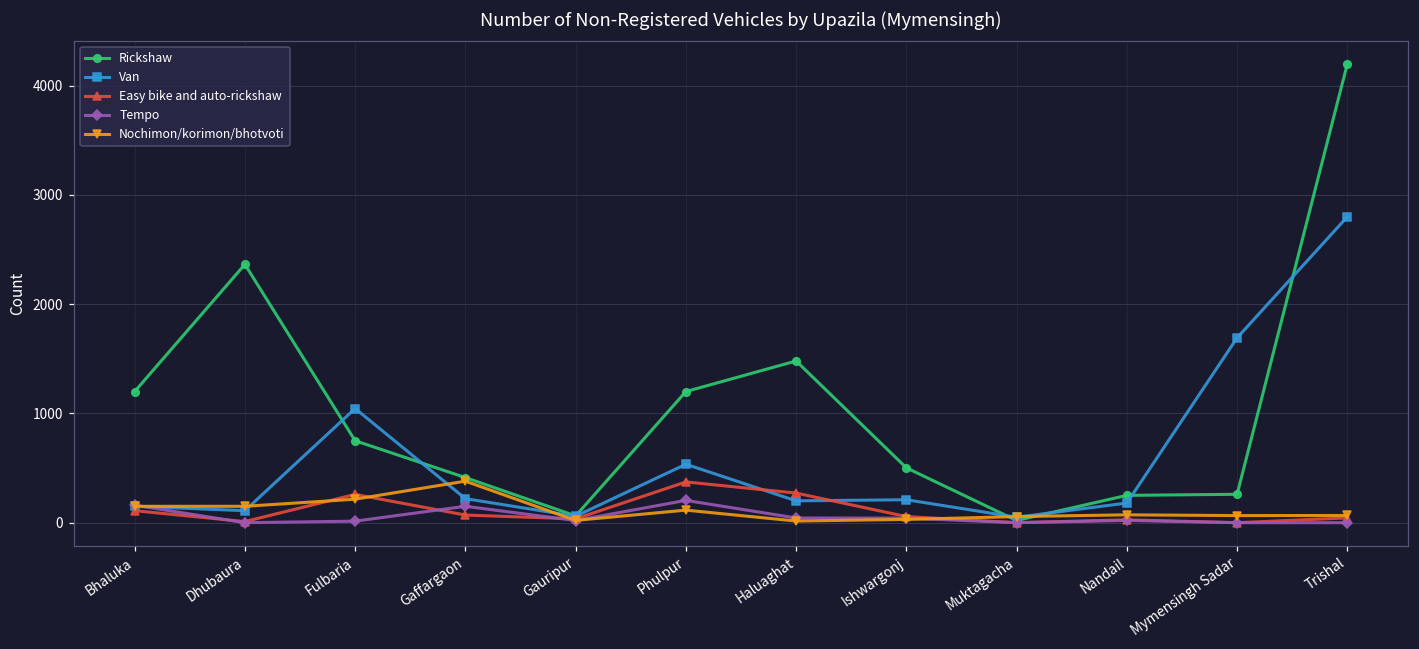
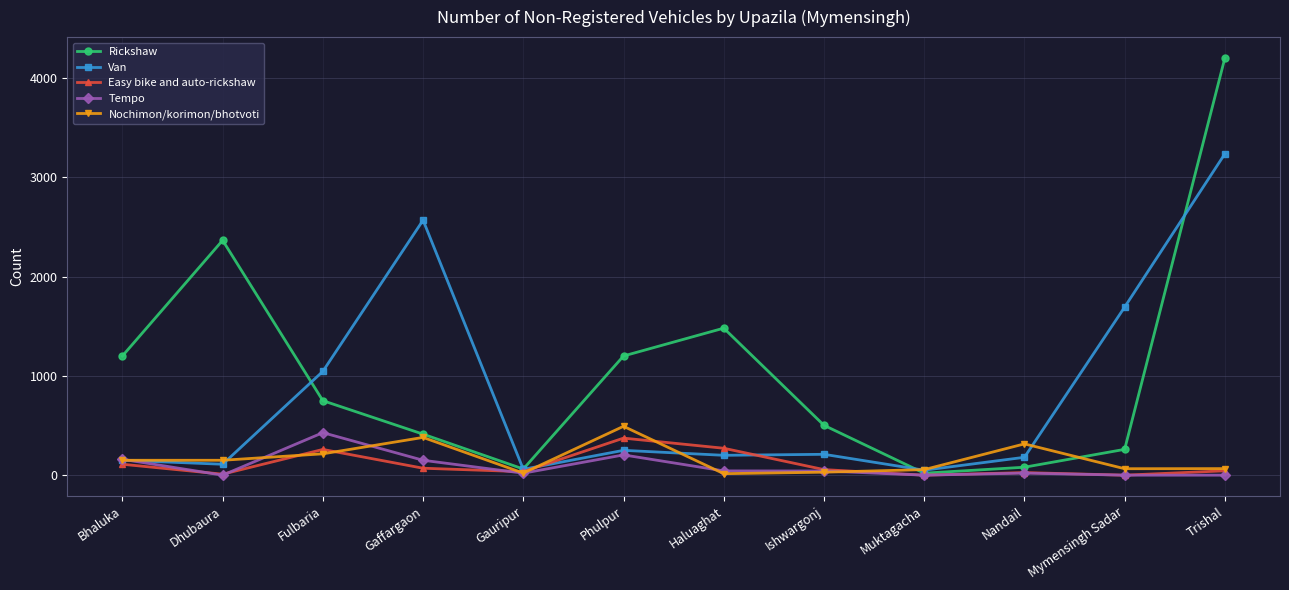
Tempo, Fulbaria: 0 -> 400
Van, Gaffargaon: 200 -> 2600
Van, Phulpur: 500 -> 300
Nochimon/korimon/bhotvoti, Phulpur: 100 -> 500
Rickshaw, Nandail: 300 -> 100
Nochimon/korimon/bhotvoti, Nandail: 100 -> 300
Van, Trishal: 2800 -> 3200
